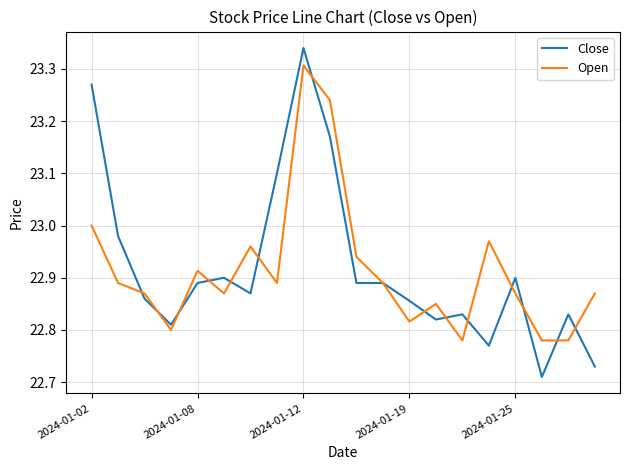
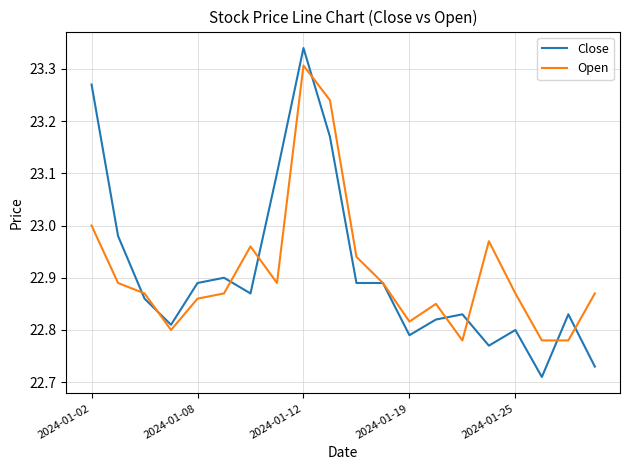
Open, 2024-01-08: 22.91 -> 22.86
Close, 2024-01-19: 22.86 -> 22.79
Close, 2024-01-25: 22.9 -> 22.8
